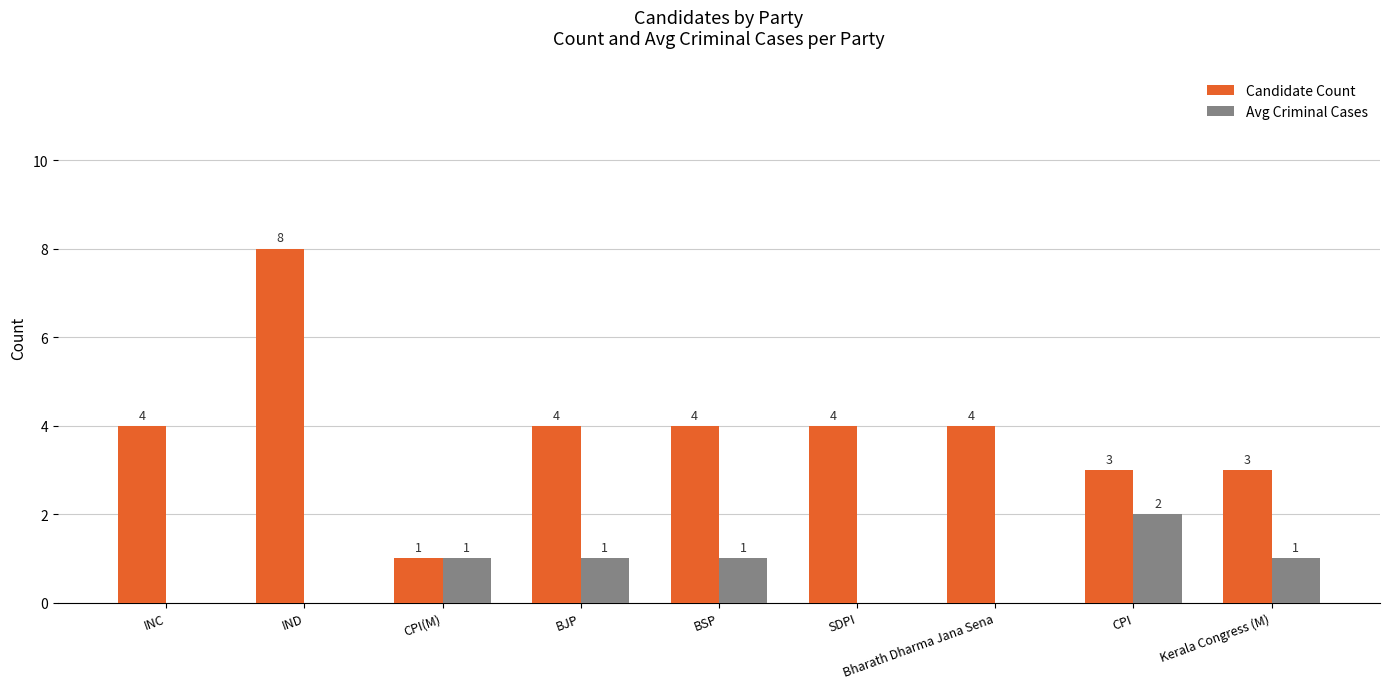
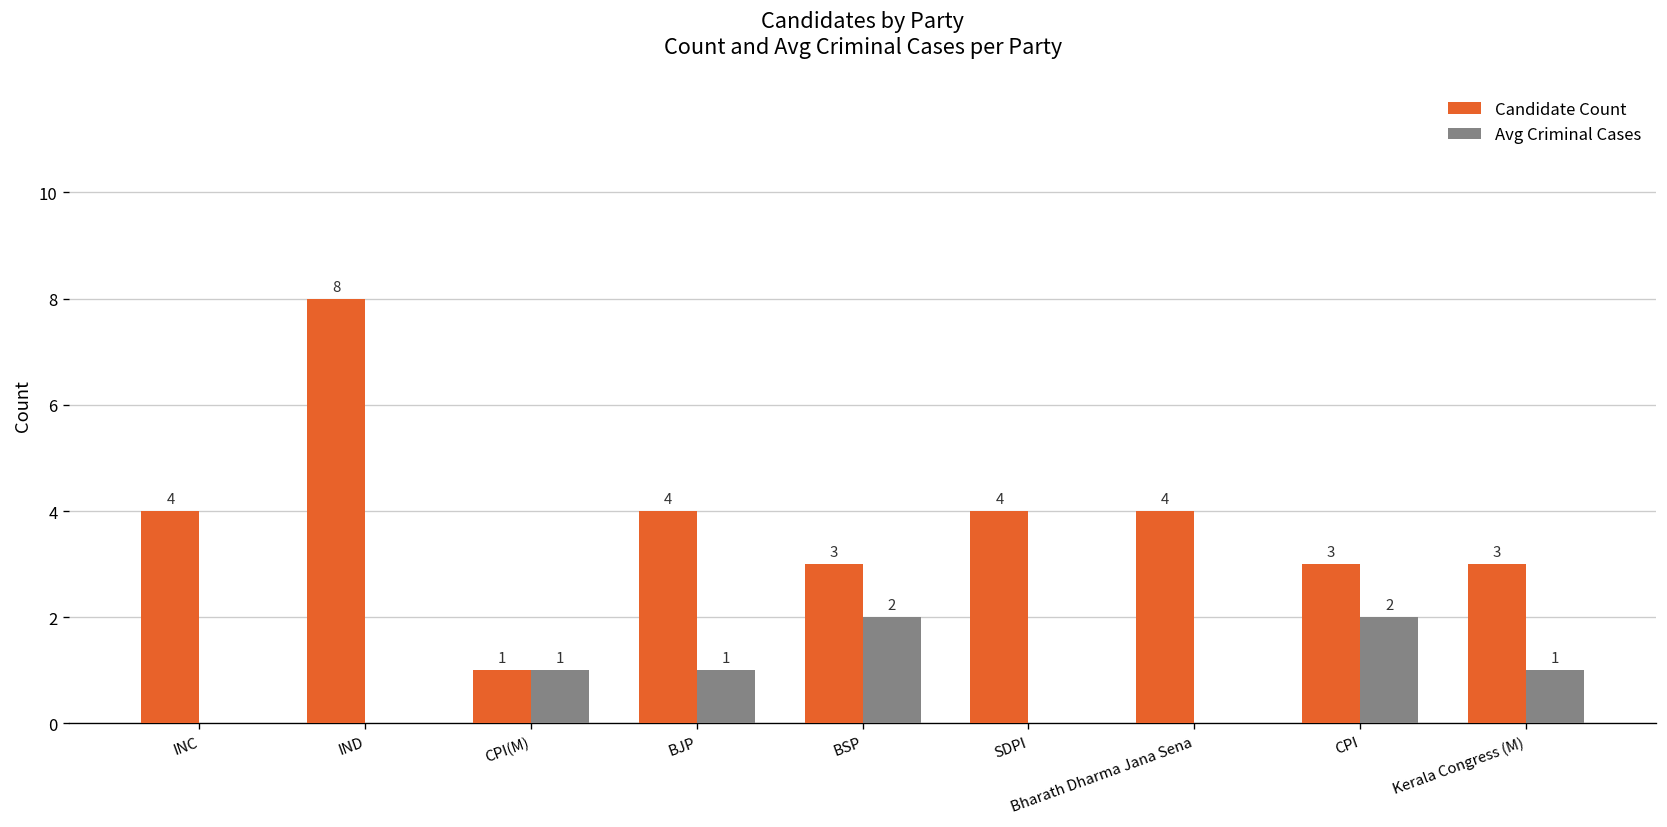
Candidate Count, BSP: 4 -> 3
Avg Criminal Cases, BSP: 1 -> 2
